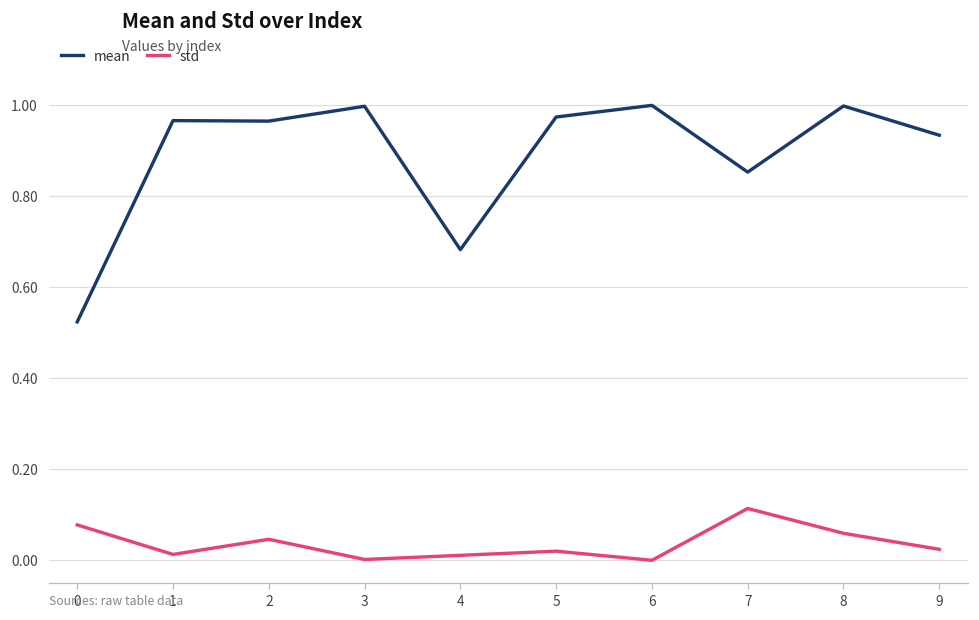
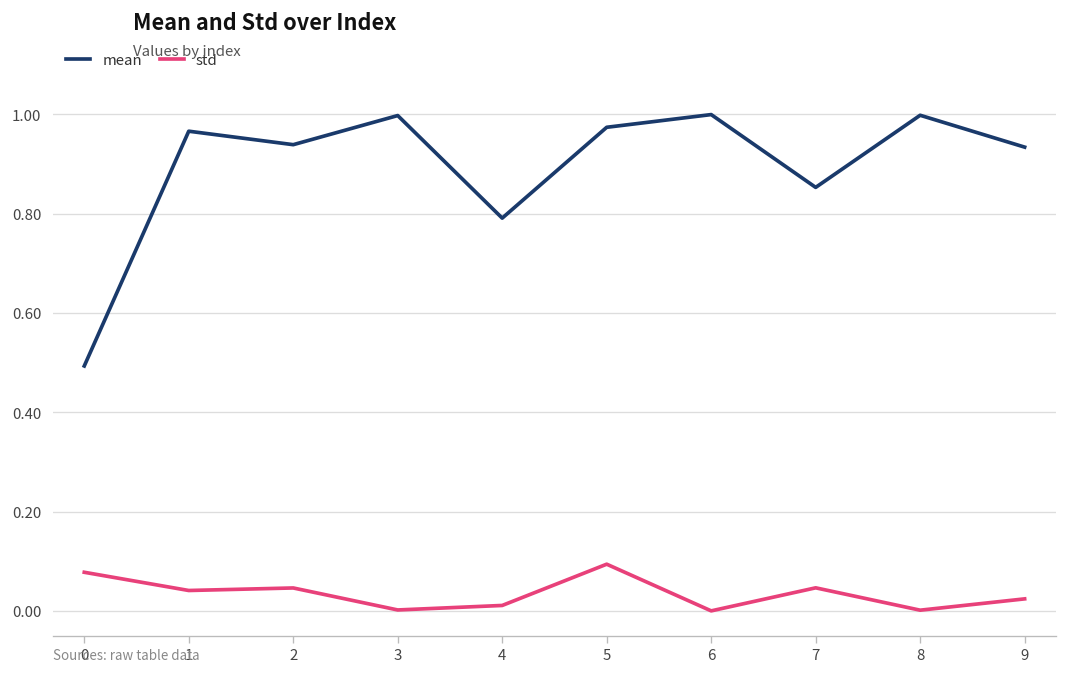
mean, 0: 0.52 -> 0.49
std, 1: 0.01 -> 0.04
mean, 2: 0.97 -> 0.94
mean, 4: 0.68 -> 0.79
std, 5: 0.02 -> 0.09
std, 7: 0.11 -> 0.05
std, 8: 0.06 -> 0.00
